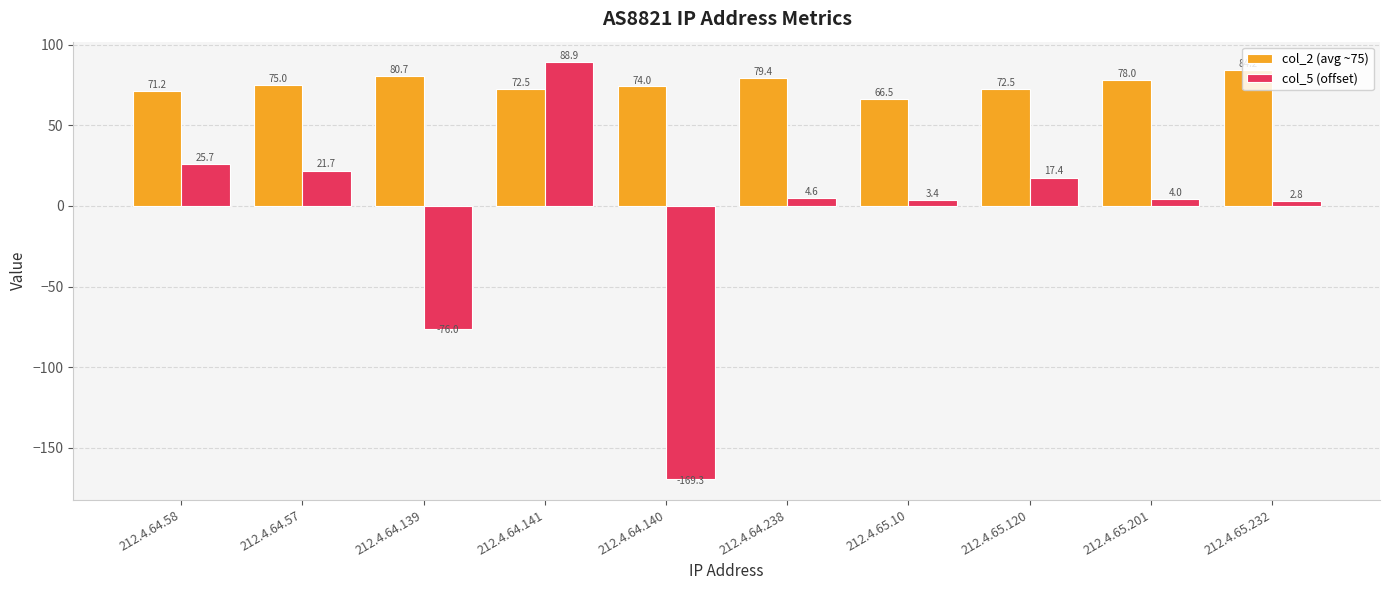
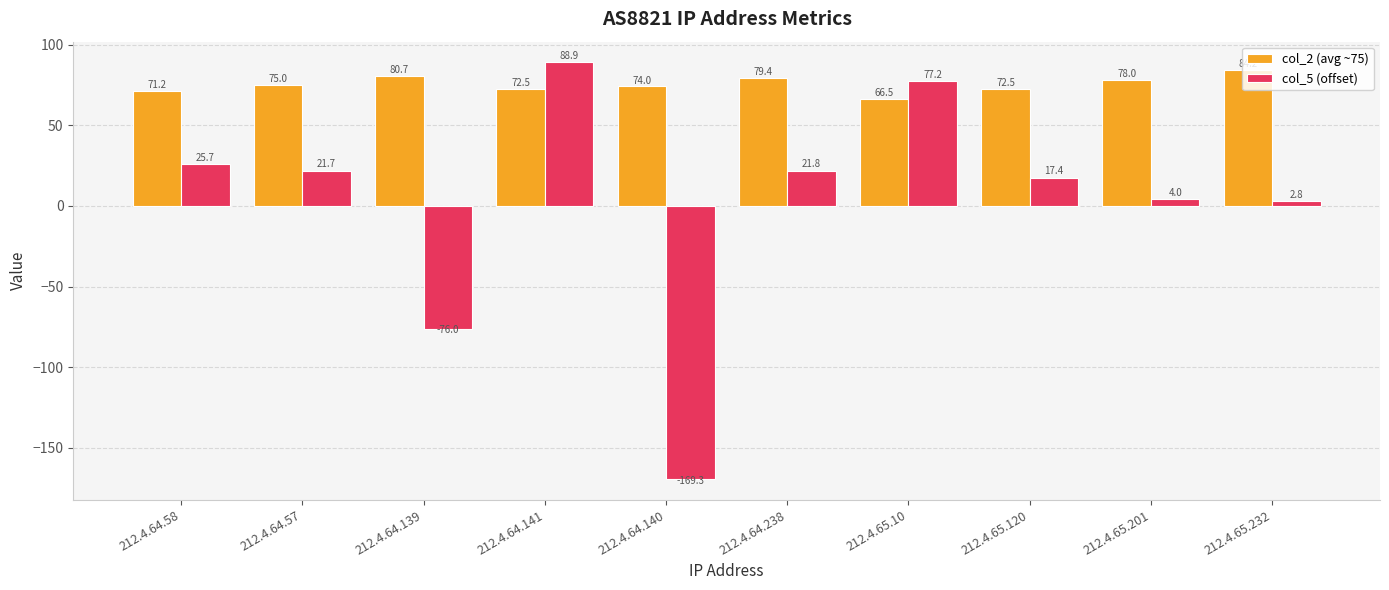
col_5 (offset), 212.4.64.238: 4.6 -> 21.8
col_5 (offset), 212.4.65.10: 3.4 -> 77.2
